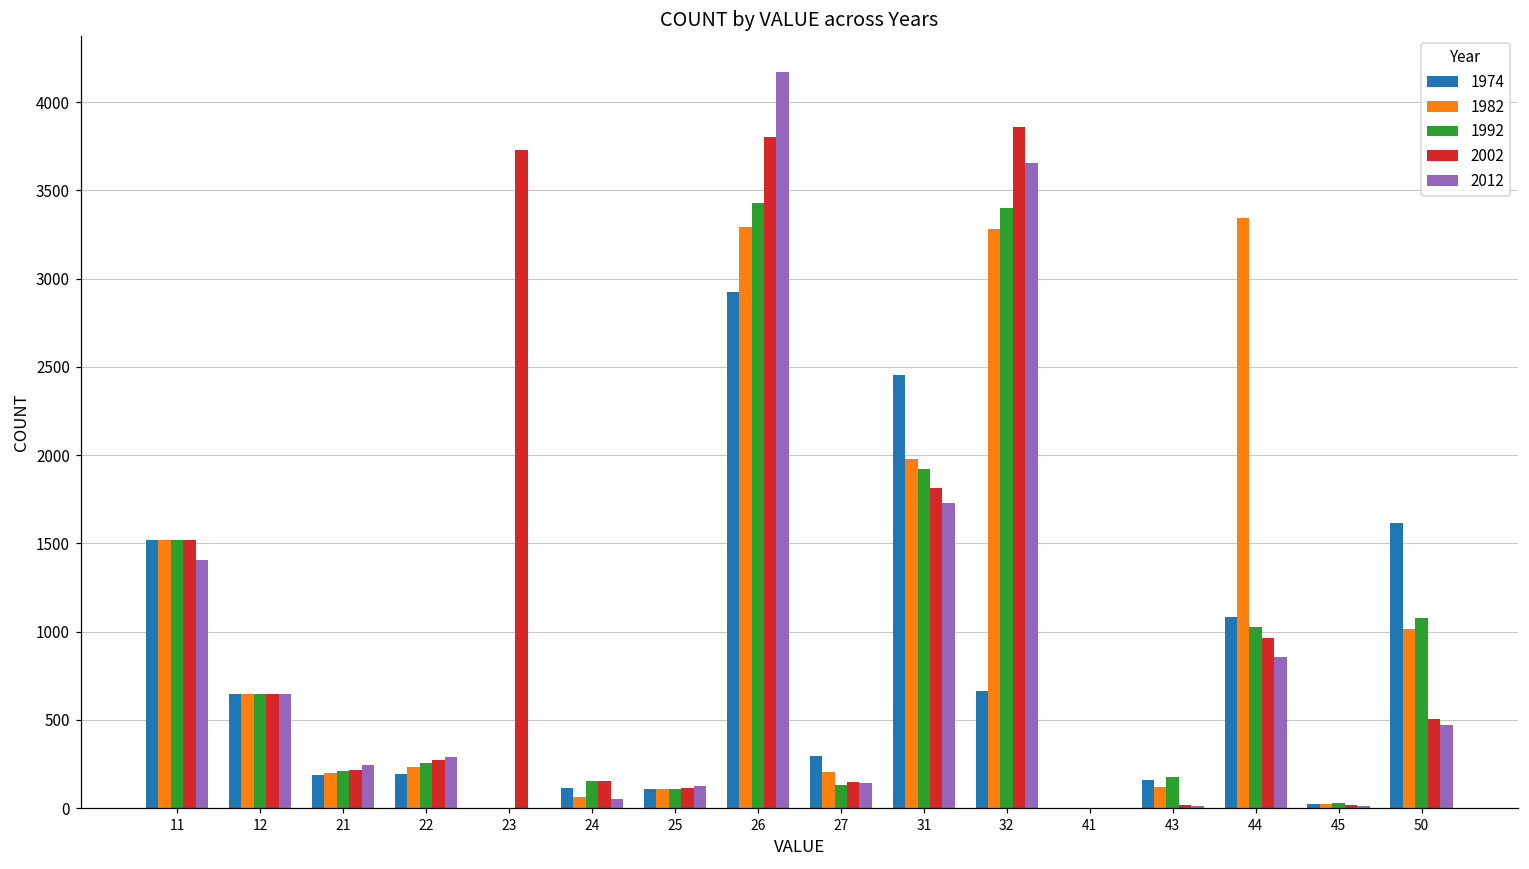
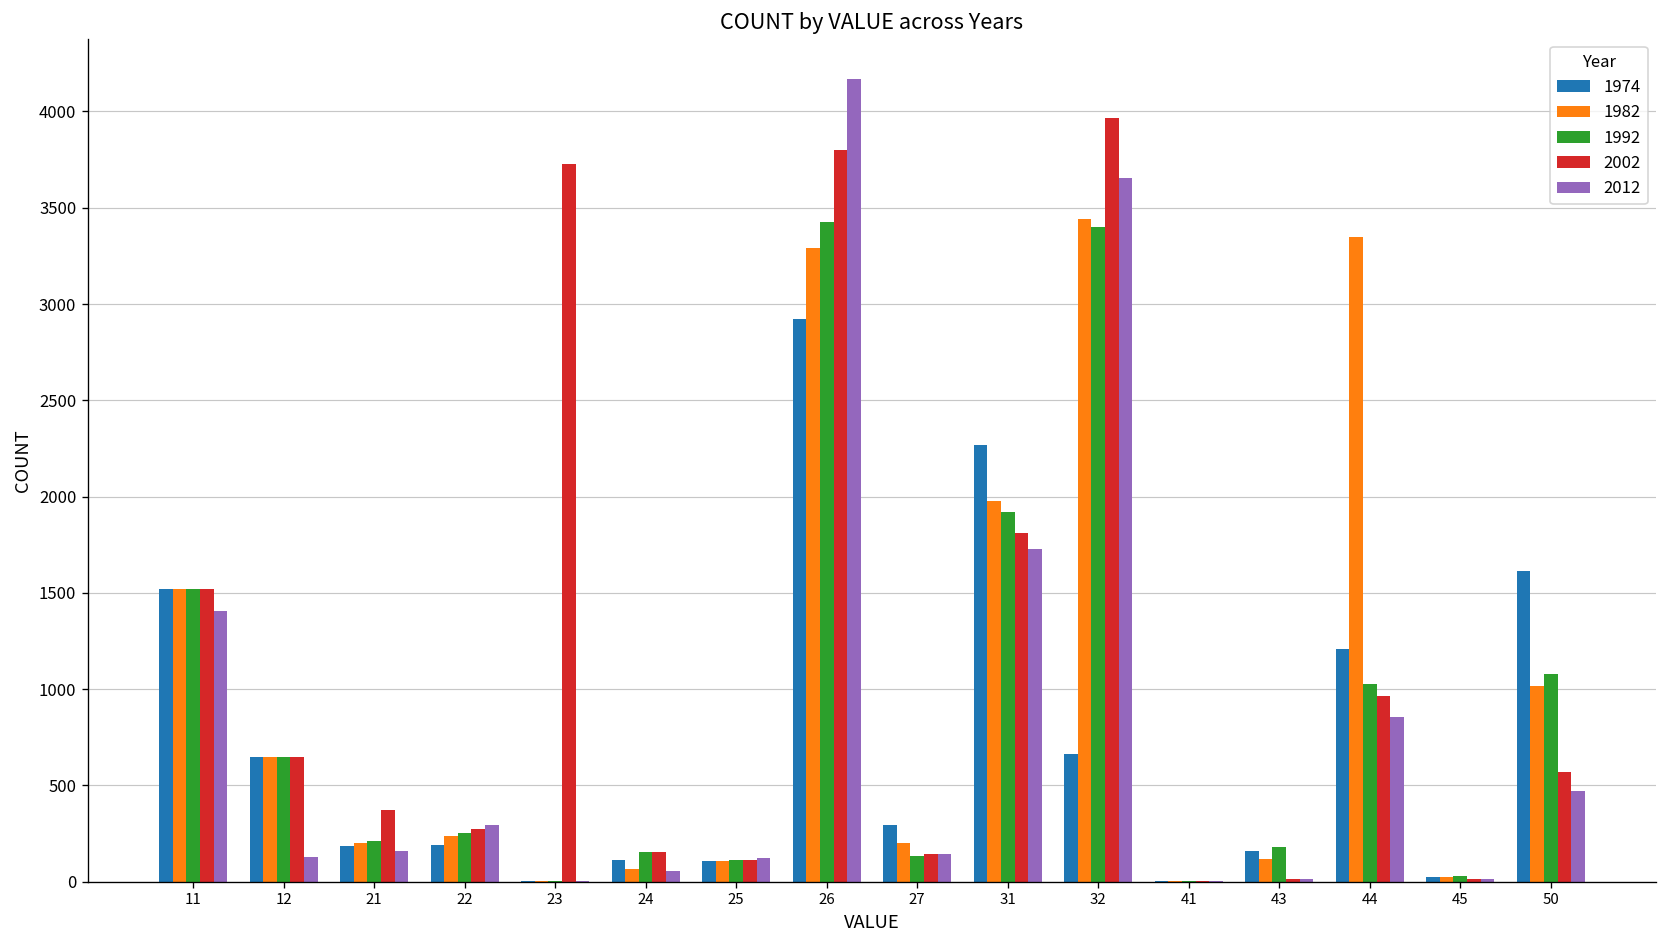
2012, 12: 650 -> 130
2002, 21: 220 -> 370
2012, 21: 240 -> 160
1974, 31: 2460 -> 2270
1982, 32: 3280 -> 3440
2002, 32: 3860 -> 3970
1974, 44: 1080 -> 1210
2002, 50: 500 -> 570
